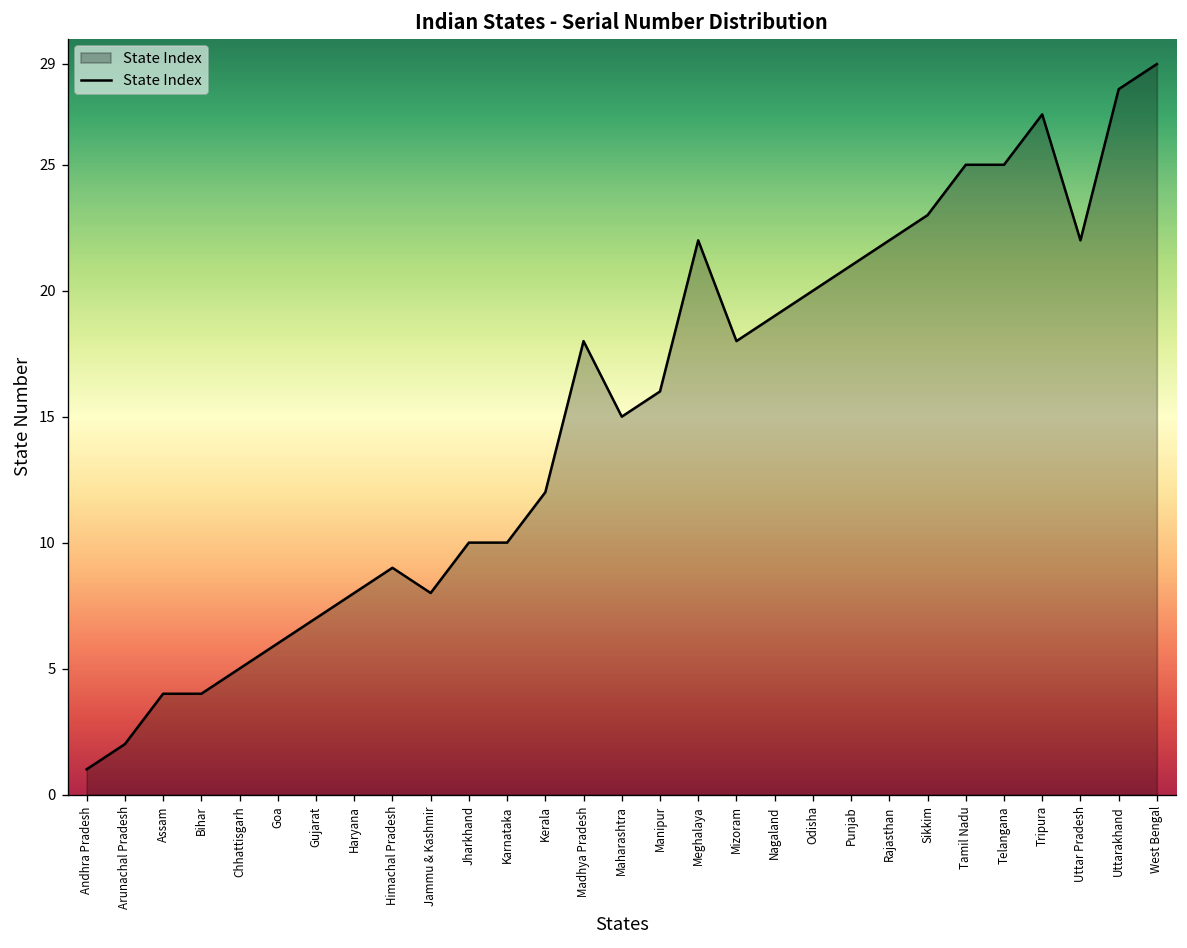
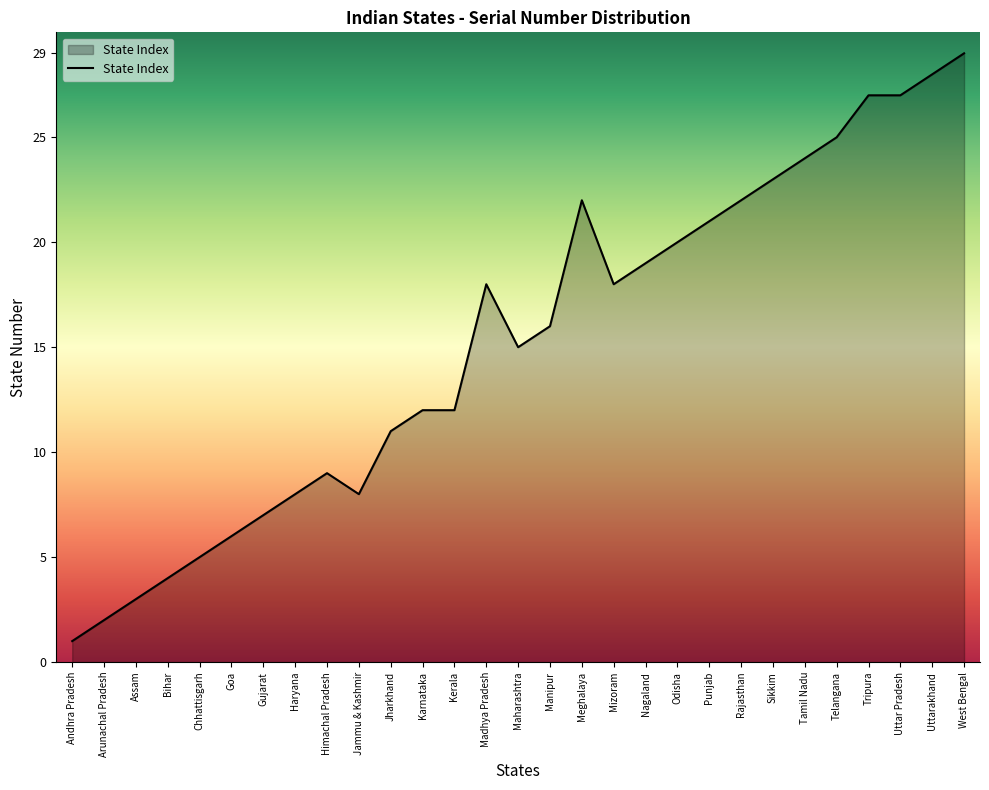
Assam: 4 -> 3
Jharkhand: 10 -> 11
Karnataka: 10 -> 12
Tamil Nadu: 25 -> 24
Uttar Pradesh: 22 -> 27
